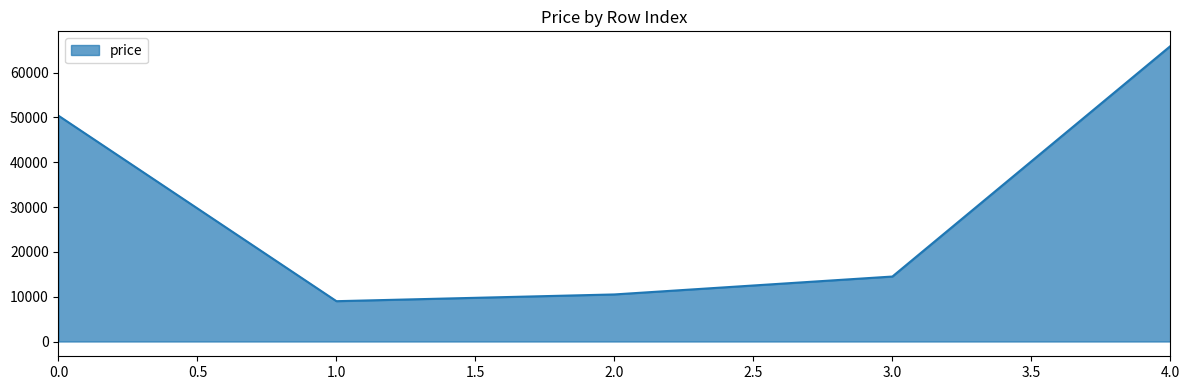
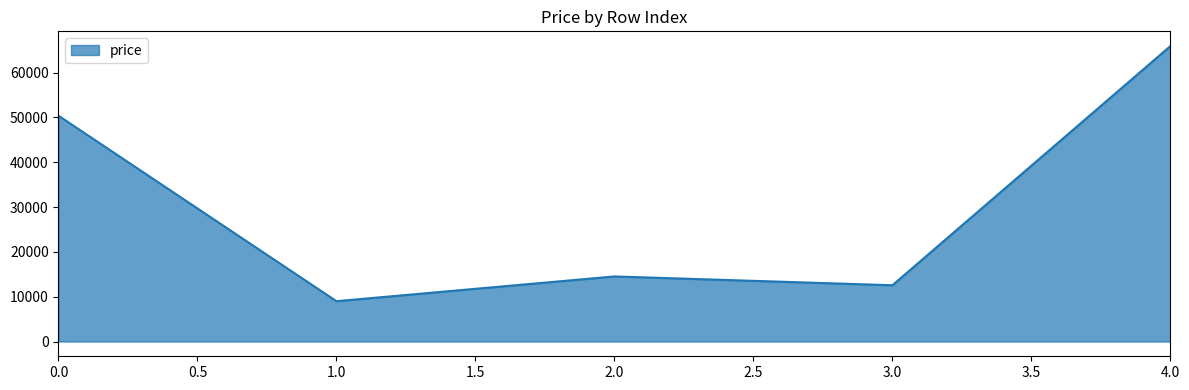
2.0: 11000 -> 15000
3.0: 14000 -> 13000
